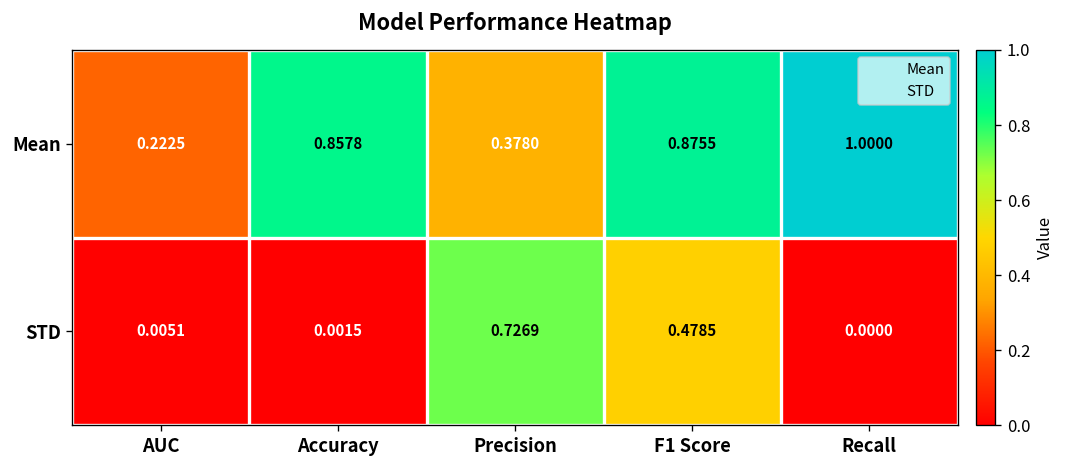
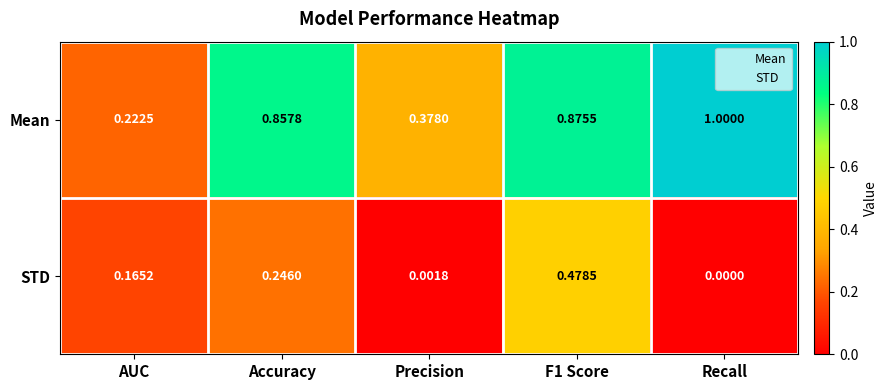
STD, AUC: 0.0051 -> 0.1652
STD, Accuracy: 0.0015 -> 0.2460
STD, Precision: 0.7269 -> 0.0018
